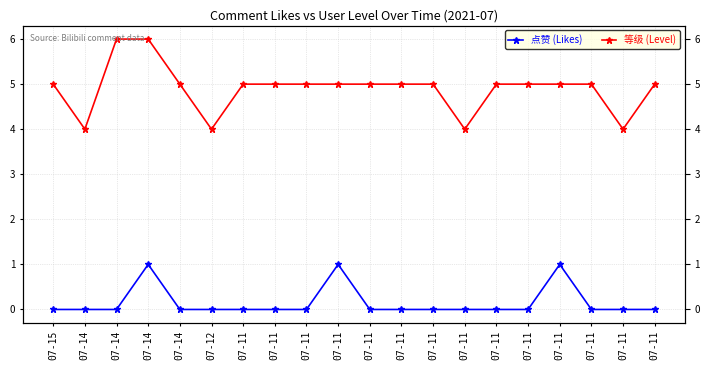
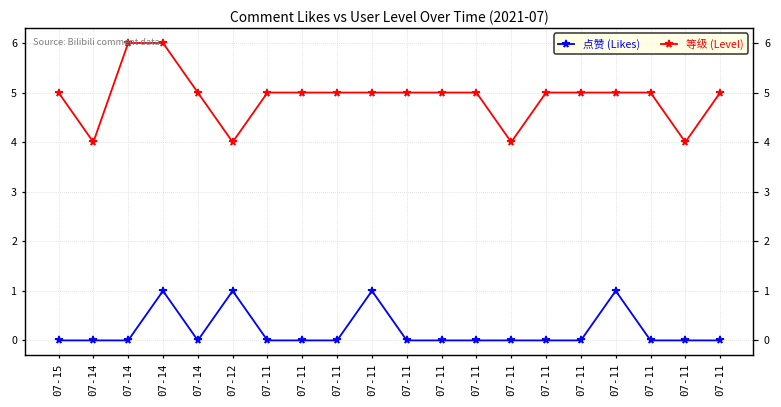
点赞 (Likes), 07-12: 0 -> 1
